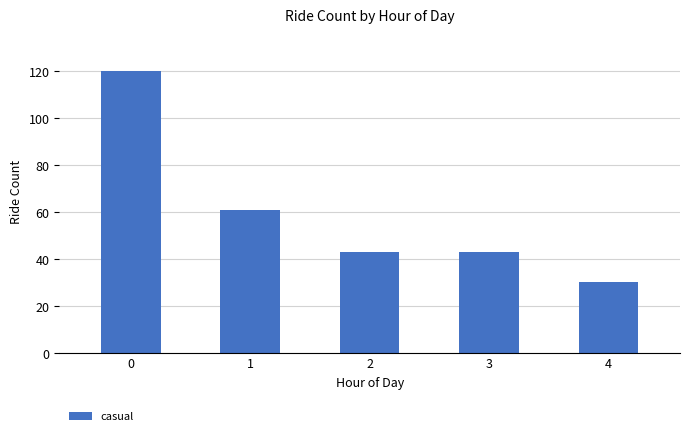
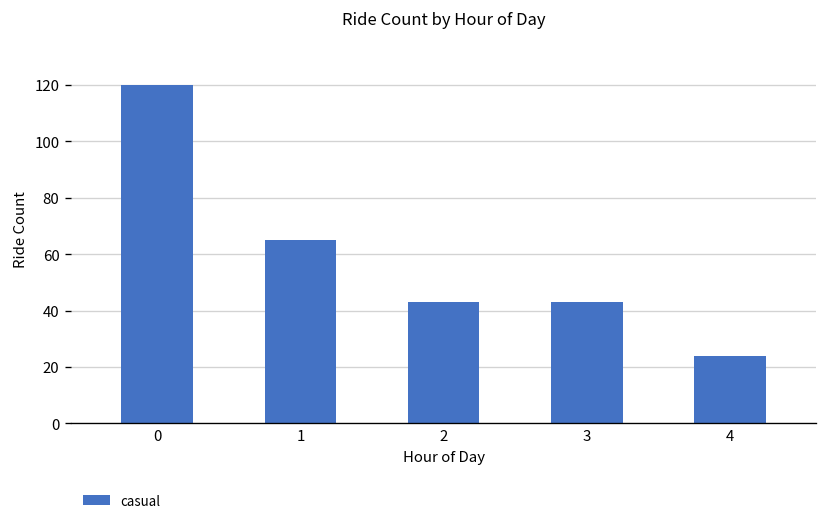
1: 61 -> 65
4: 30 -> 24
